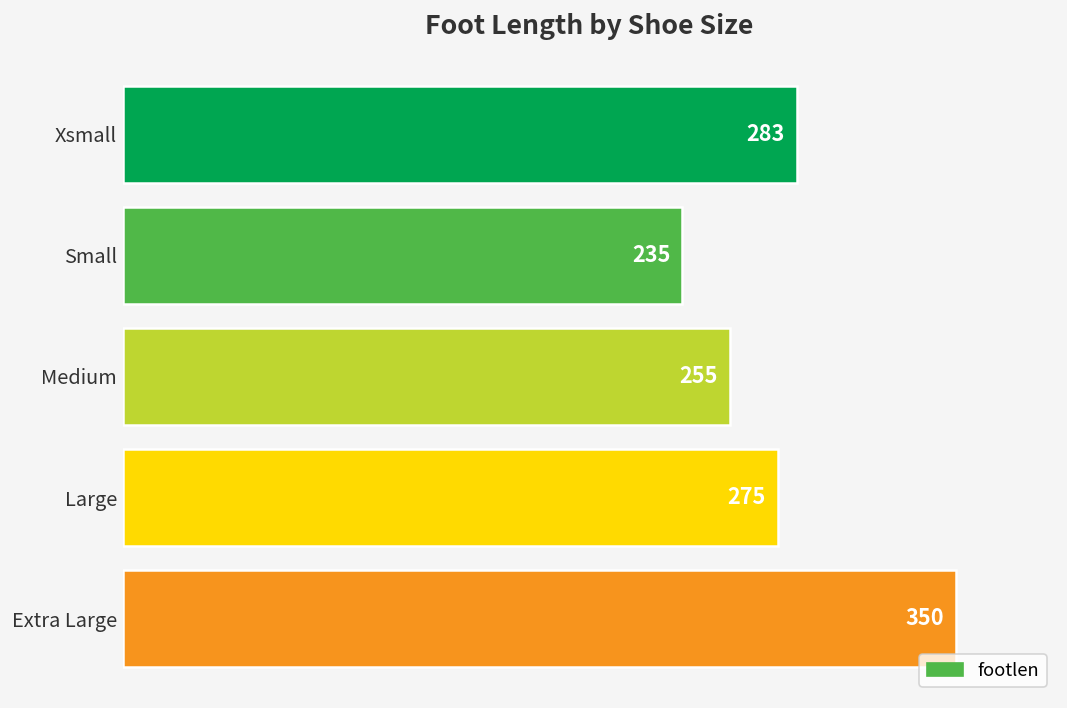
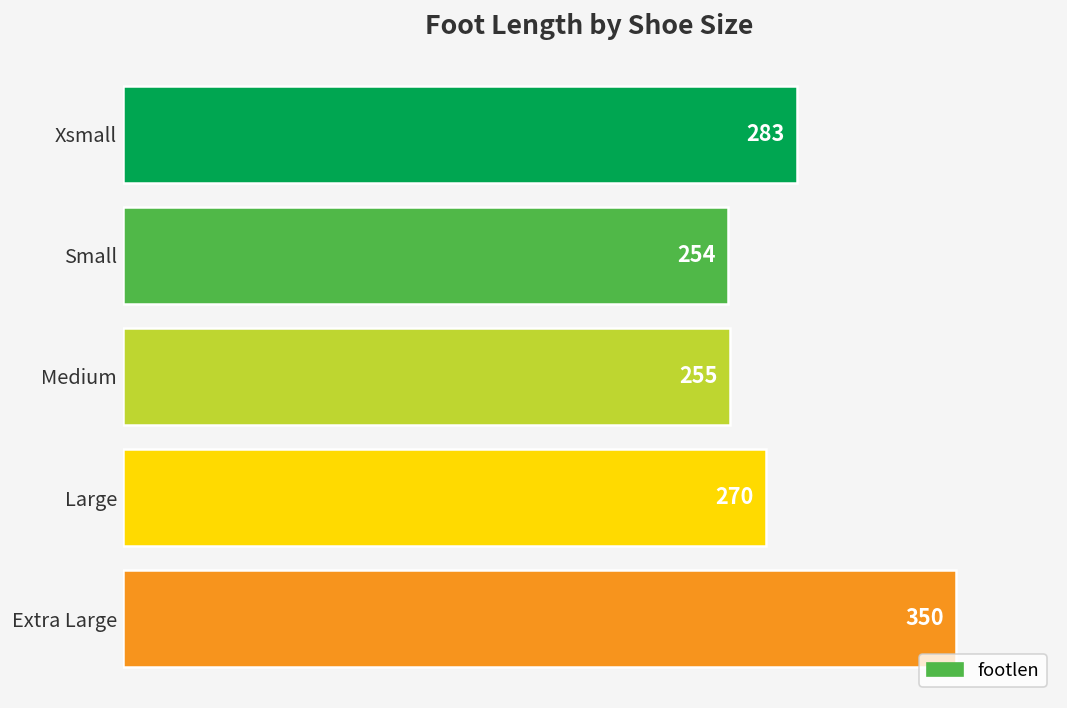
Small: 235 -> 254
Large: 275 -> 270
